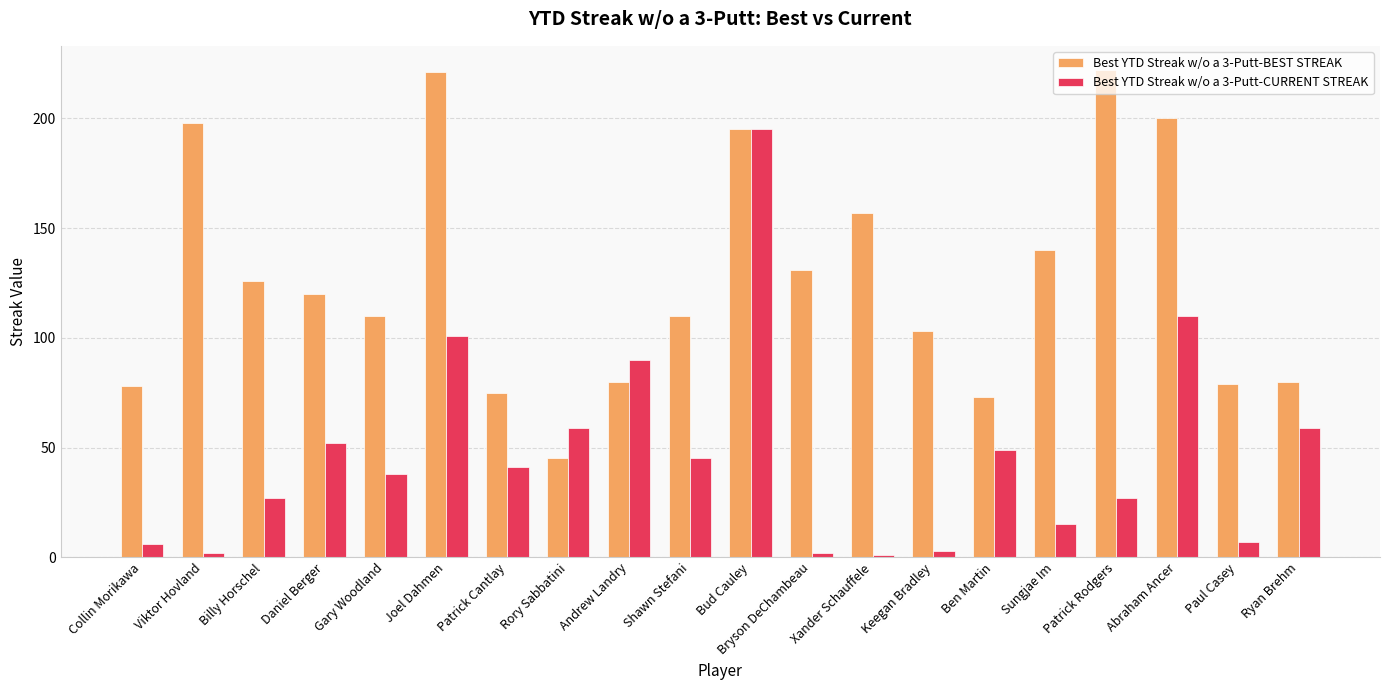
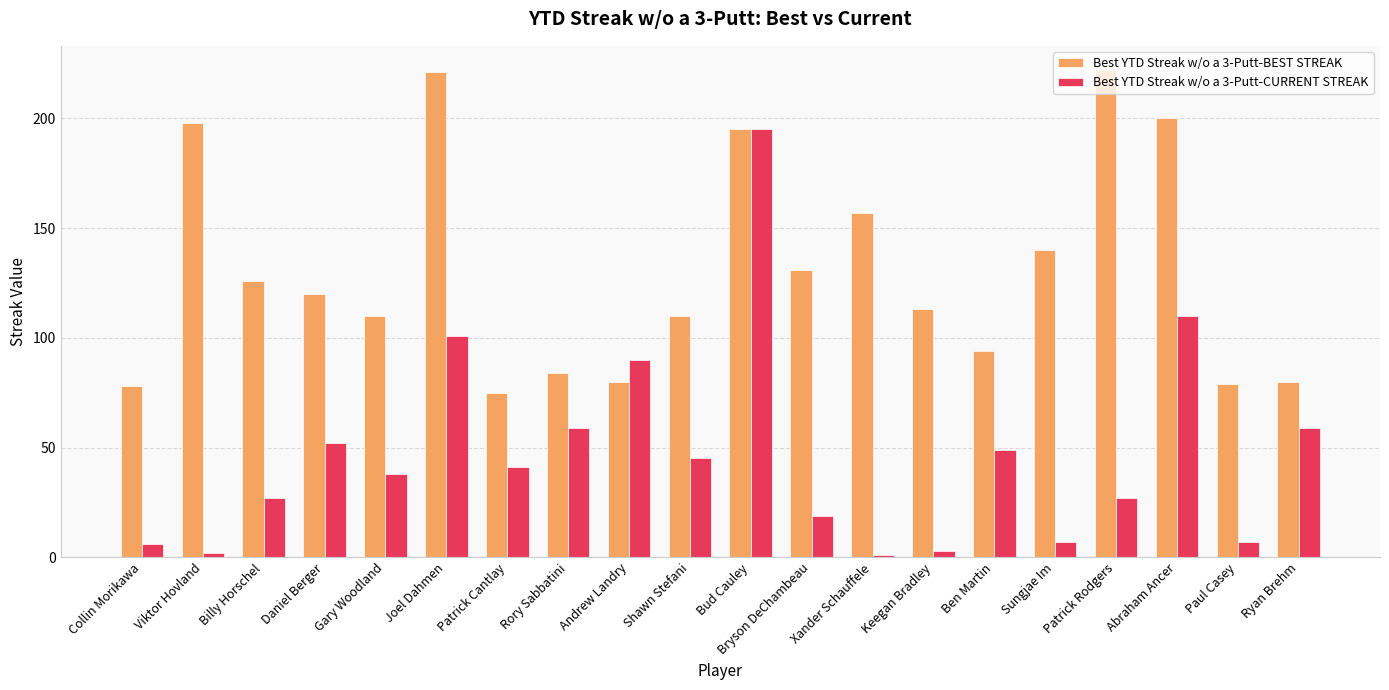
Best YTD Streak w/o a 3-Putt-BEST STREAK, Rory Sabbatini: 45 -> 84
Best YTD Streak w/o a 3-Putt-CURRENT STREAK, Bryson DeChambeau: 2 -> 19
Best YTD Streak w/o a 3-Putt-BEST STREAK, Keegan Bradley: 103 -> 113
Best YTD Streak w/o a 3-Putt-BEST STREAK, Ben Martin: 73 -> 94
Best YTD Streak w/o a 3-Putt-CURRENT STREAK, Sungjae Im: 15 -> 7
